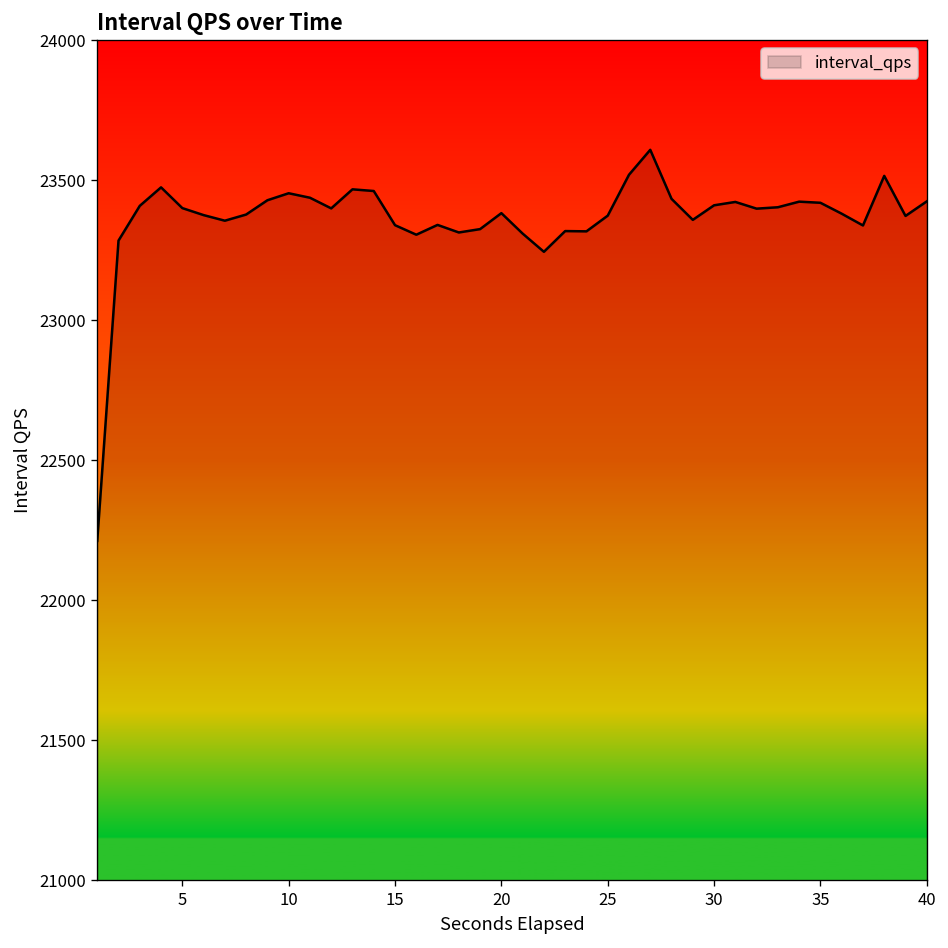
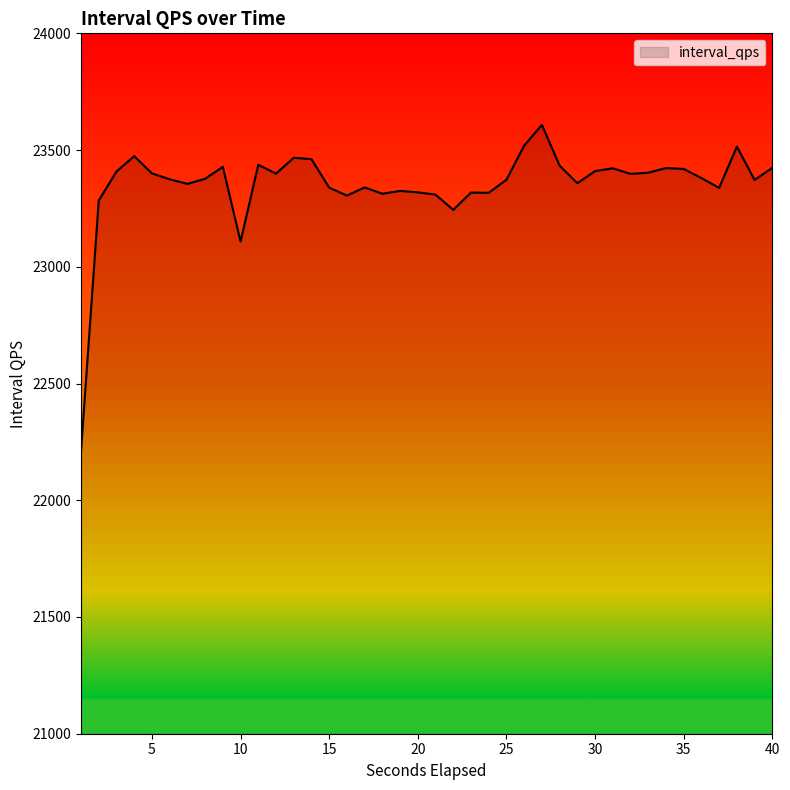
10: 23450 -> 23110
20: 23380 -> 23320
